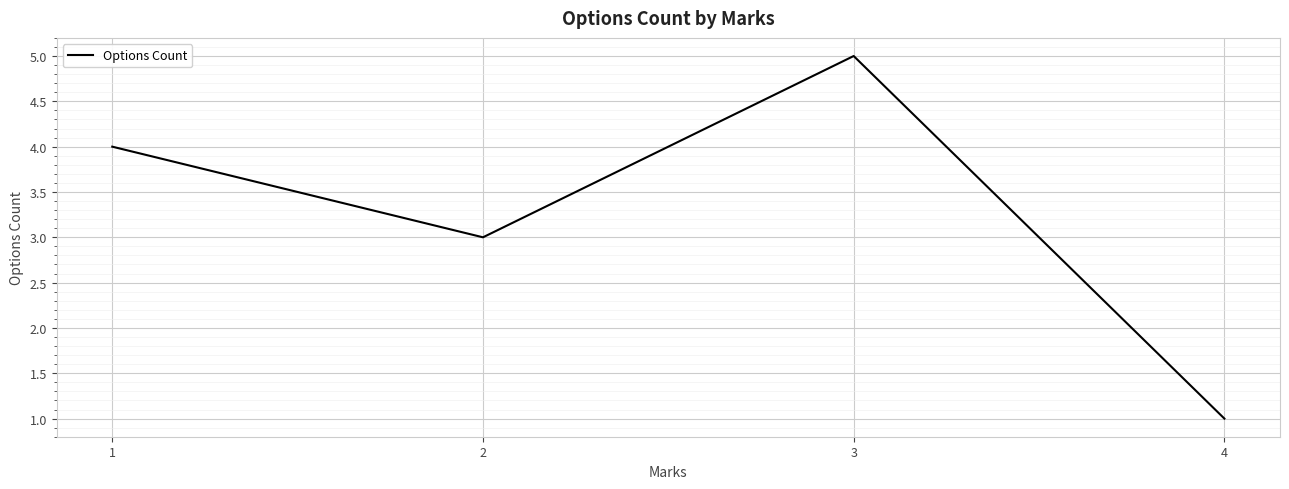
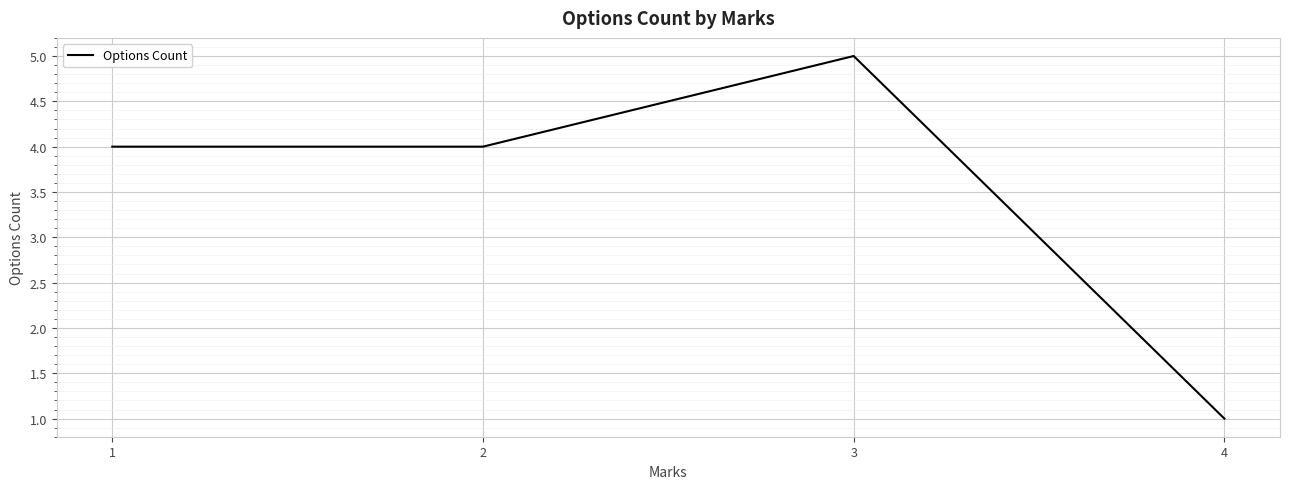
2: 3 -> 4
